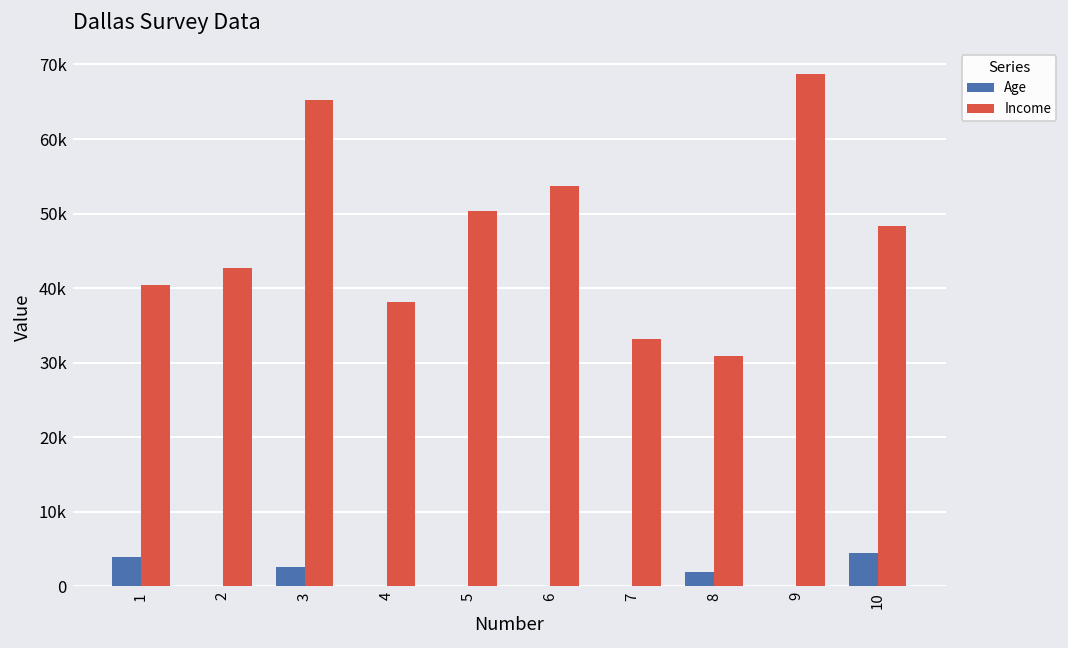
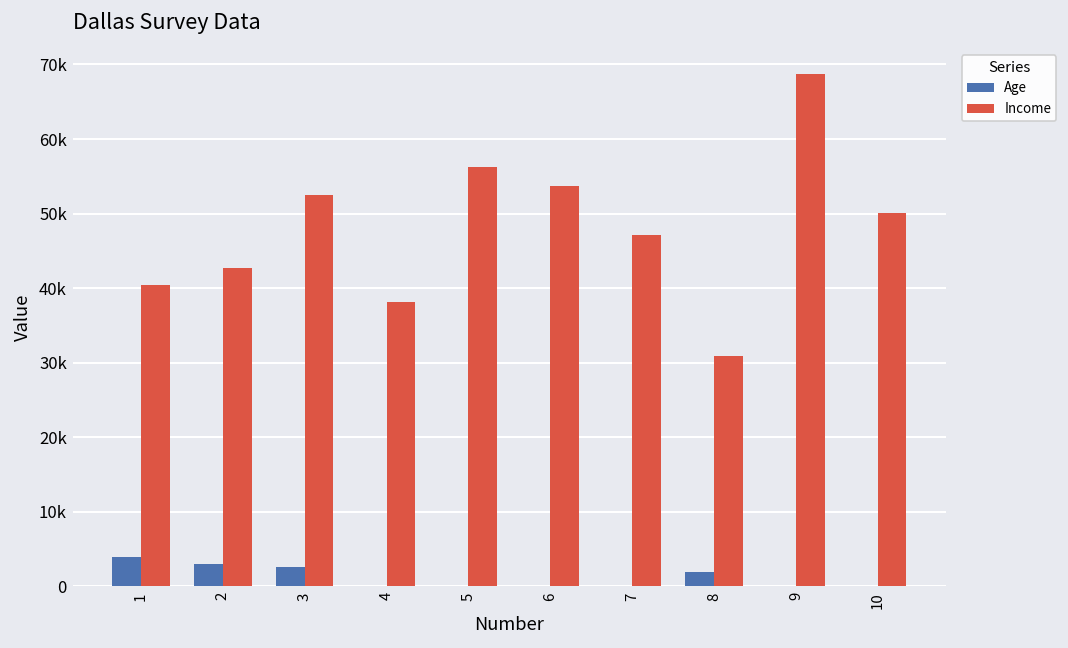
Age, 2: 0 -> 3000
Income, 3: 65000 -> 52000
Income, 5: 50000 -> 56000
Income, 7: 33000 -> 47000
Age, 10: 4000 -> 0
Income, 10: 48000 -> 50000
